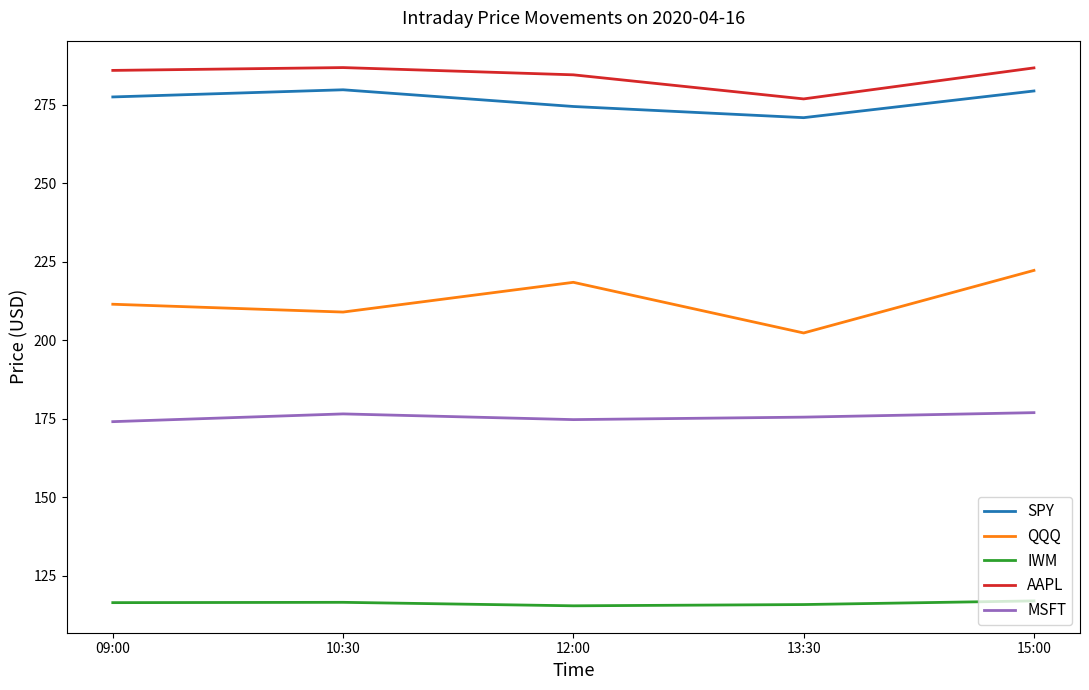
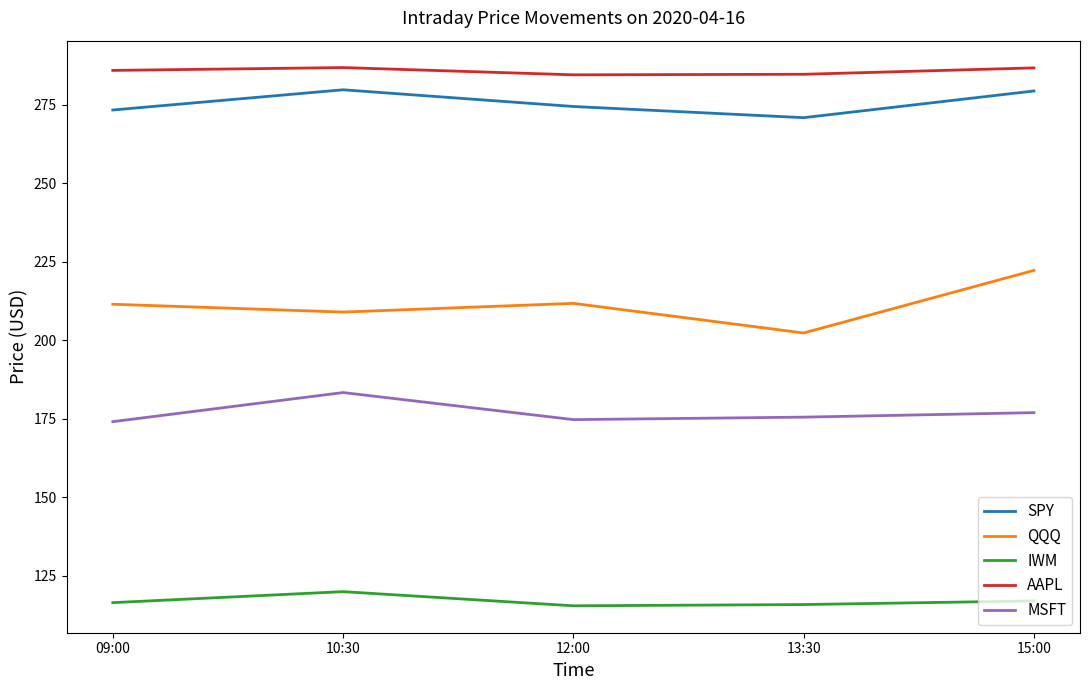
SPY, 09:00: 277 -> 273
IWM, 10:30: 117 -> 120
MSFT, 10:30: 177 -> 183
QQQ, 12:00: 218 -> 212
AAPL, 13:30: 277 -> 285
